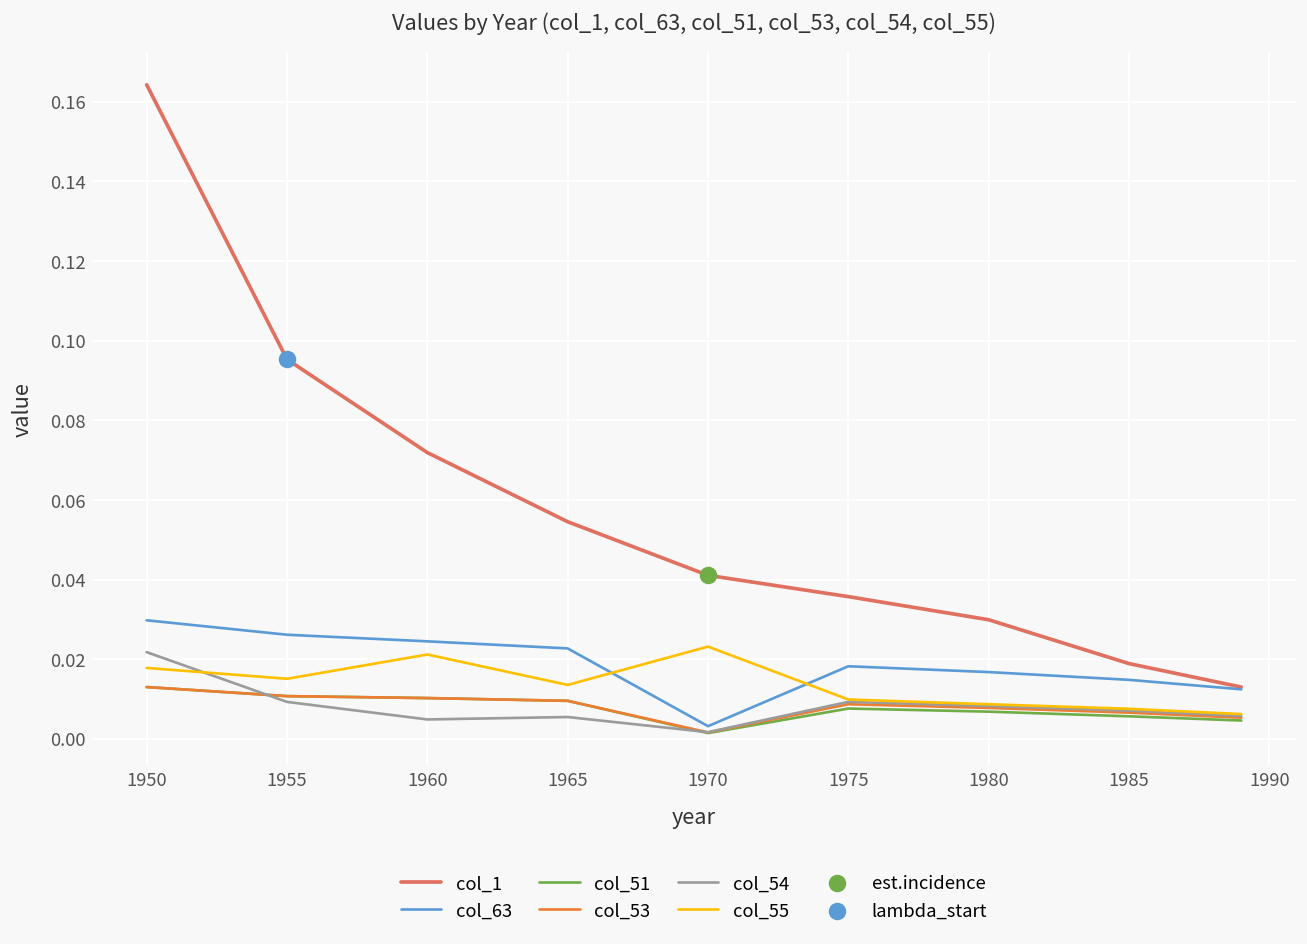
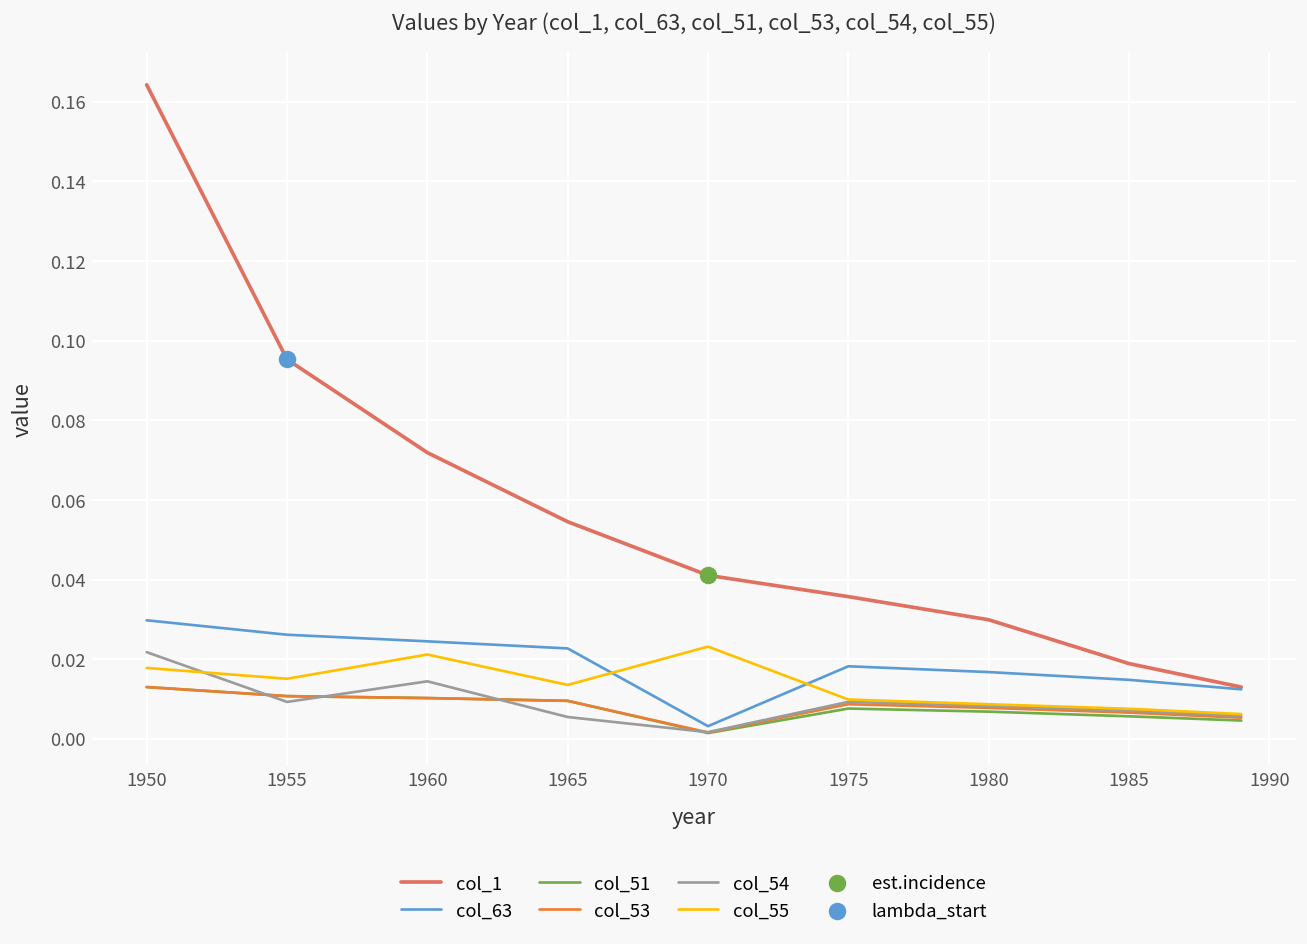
col_54, 1960: 0.005 -> 0.014
